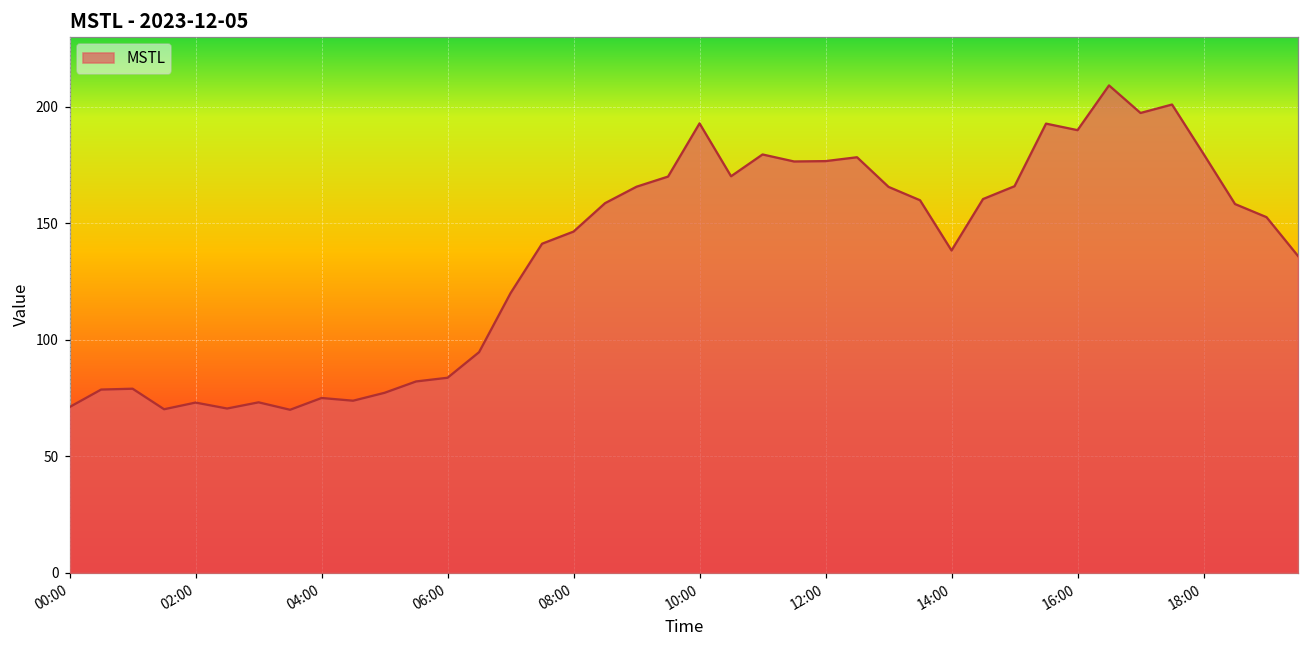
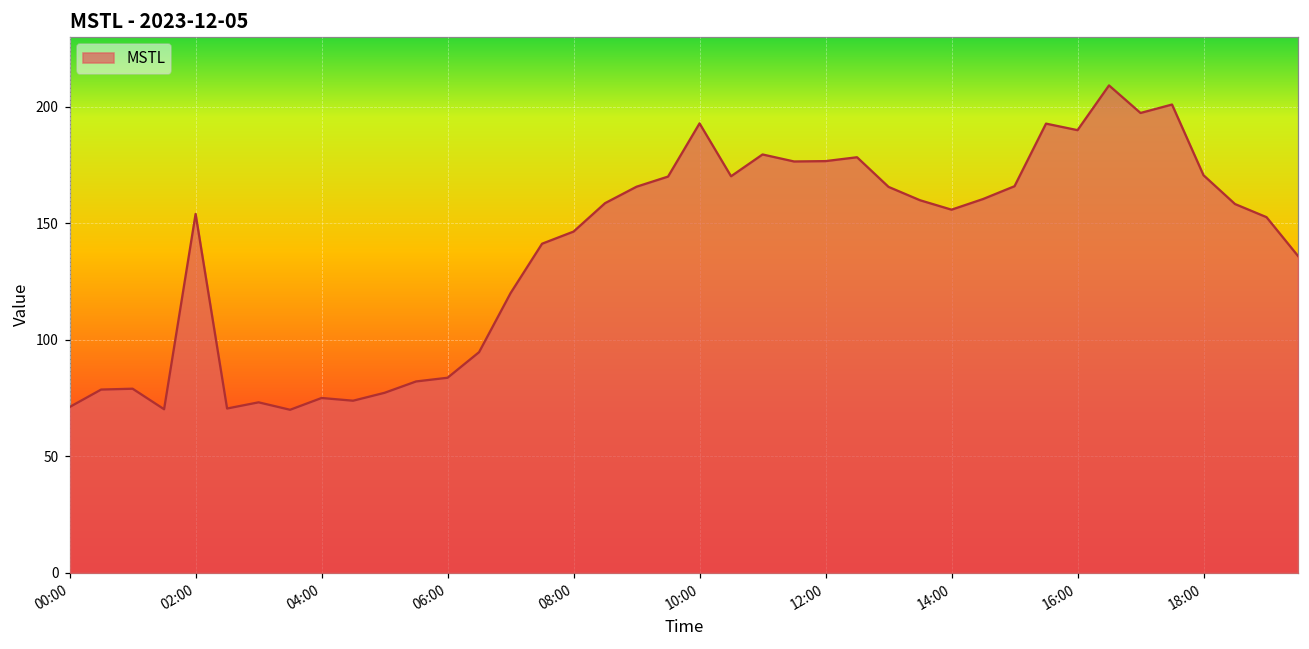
02:00: 73 -> 154
14:00: 138 -> 156
18:00: 180 -> 171
